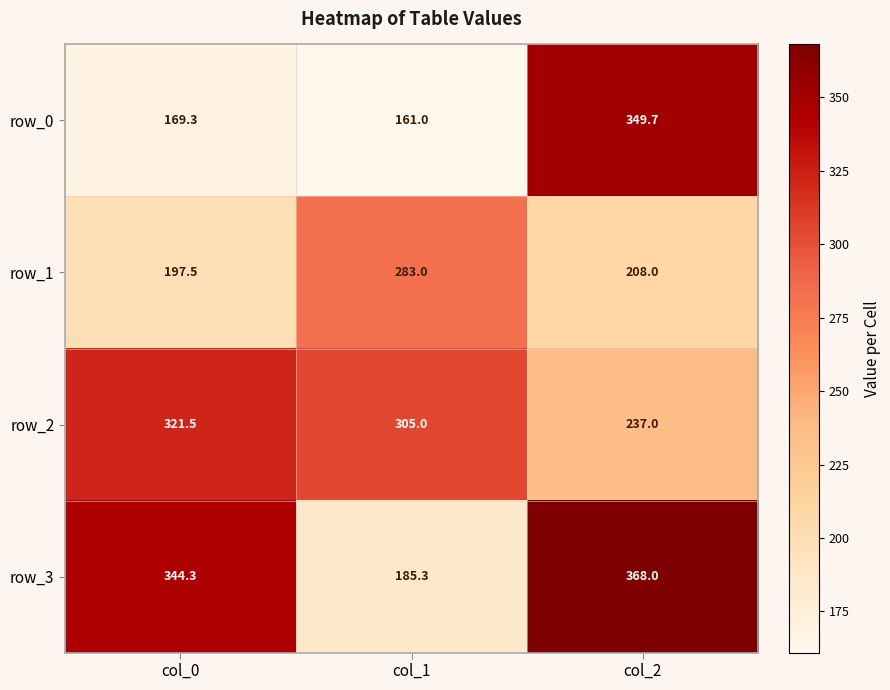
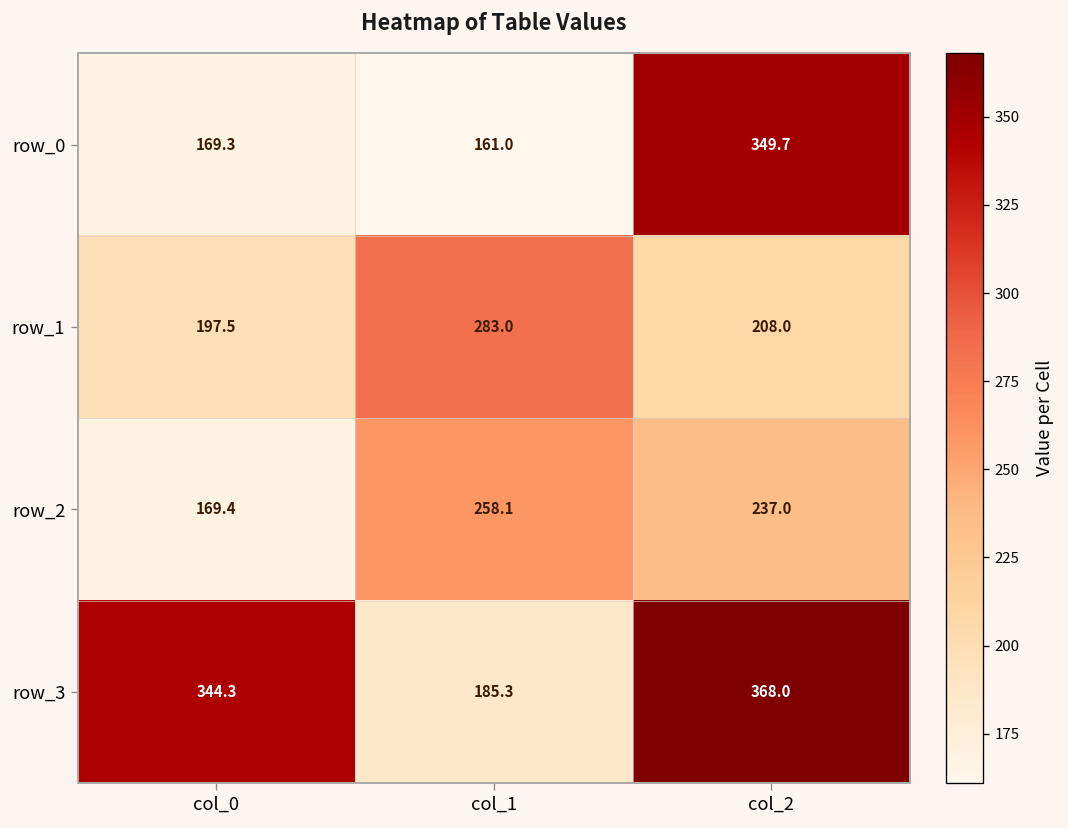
row_2, col_0: 321.5 -> 169.4
row_2, col_1: 305.0 -> 258.1
